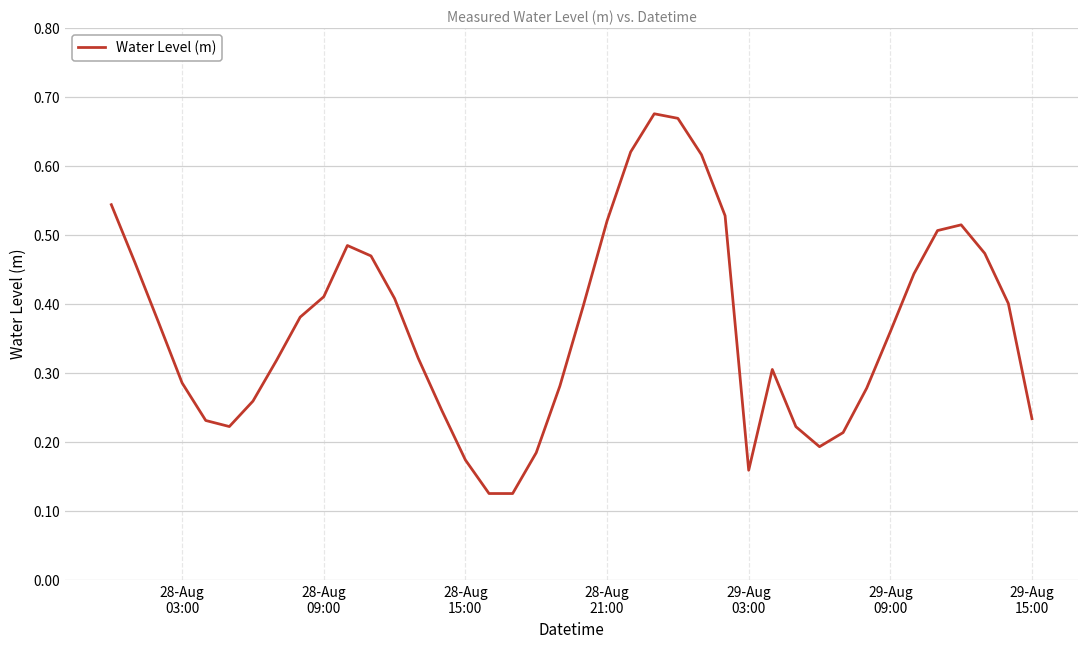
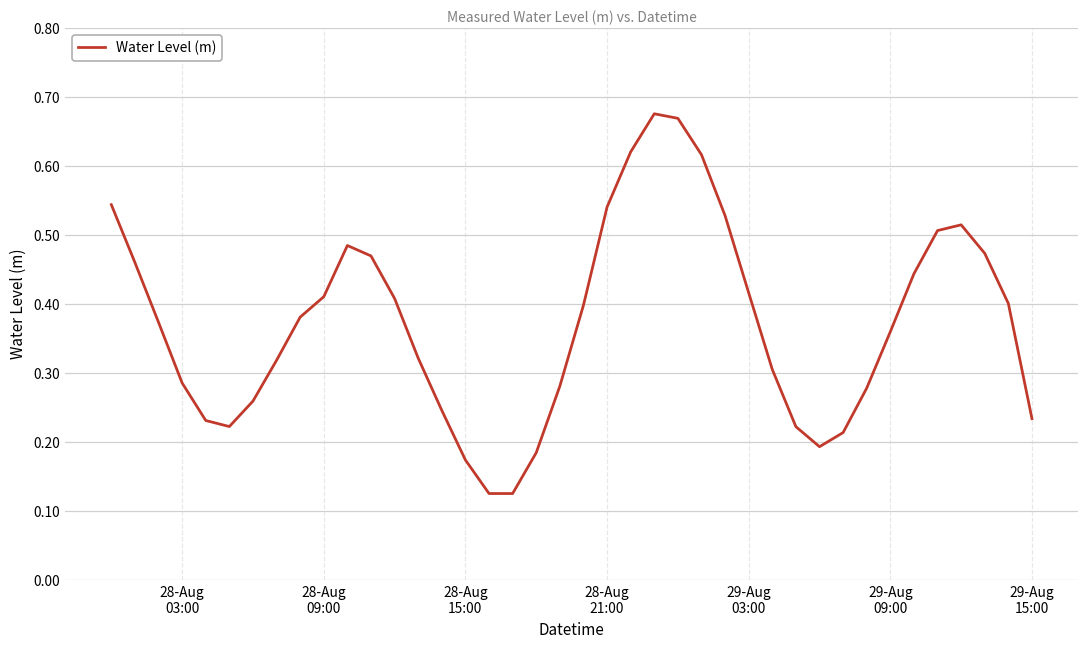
28-Aug 21:00: 0.52 -> 0.54
29-Aug 03:00: 0.16 -> 0.42
